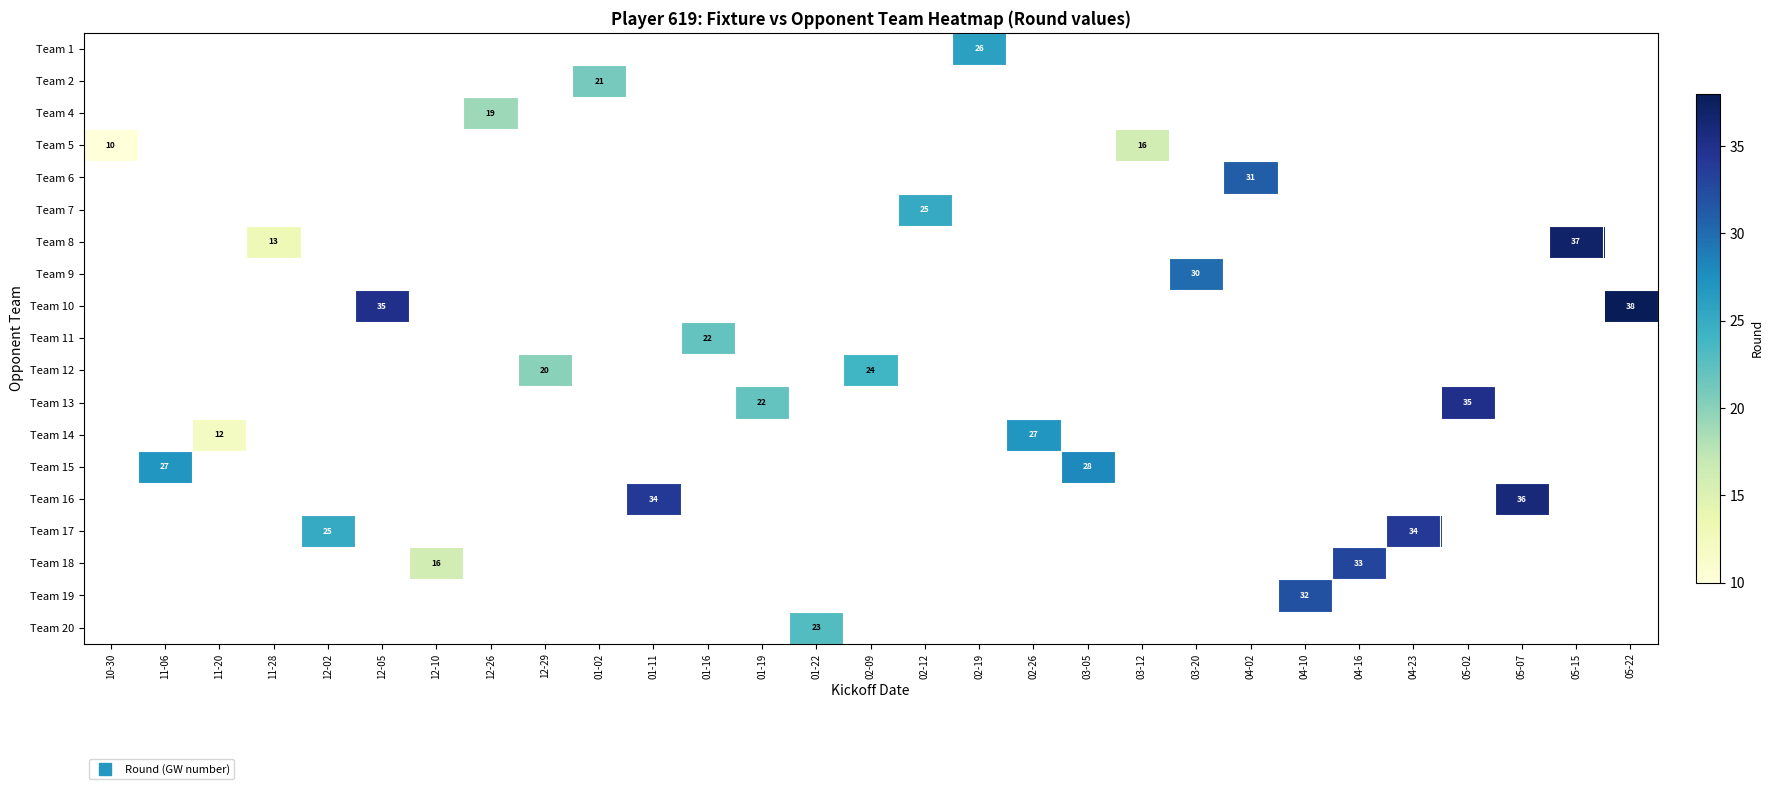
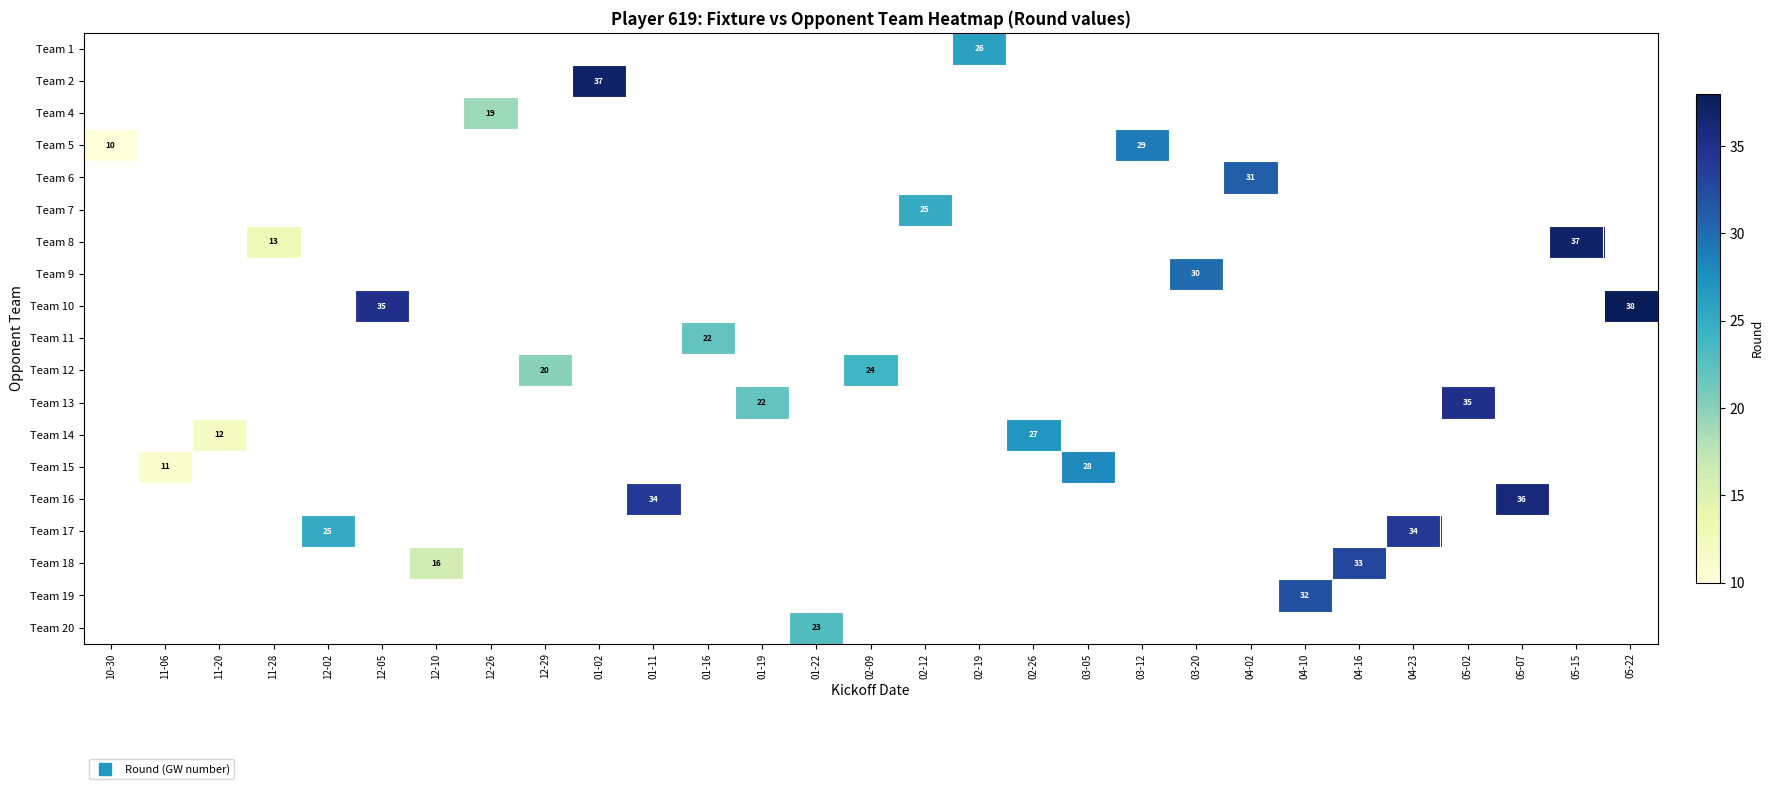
Team 2, 01-02: 21 -> 37
Team 5, 03-12: 16 -> 29
Team 15, 11-06: 27 -> 11
